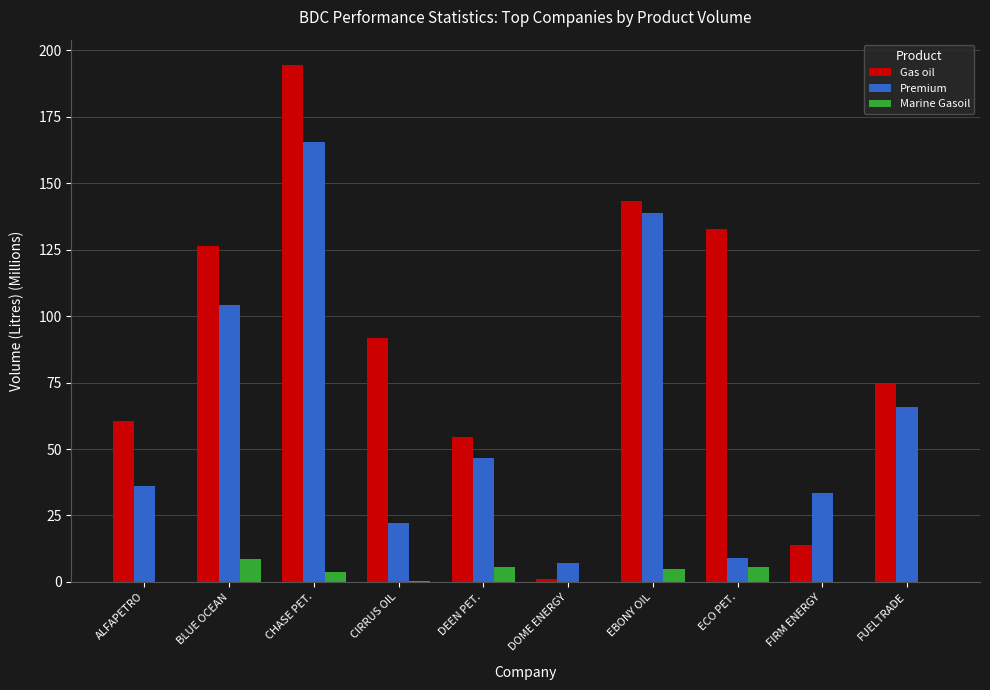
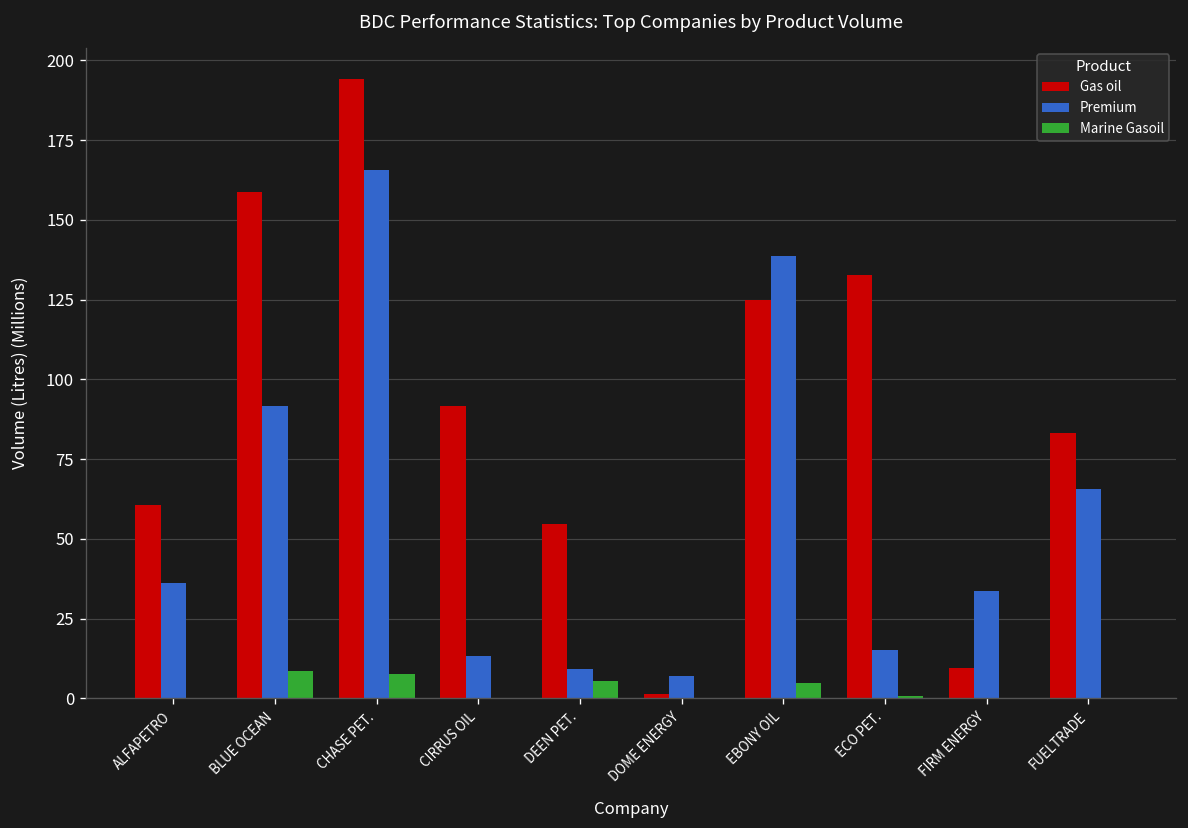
Gas oil, BLUE OCEAN: 126 -> 159
Premium, BLUE OCEAN: 104 -> 92
Marine Gasoil, CHASE PET.: 4 -> 8
Premium, CIRRUS OIL: 22 -> 13
Premium, DEEN PET.: 46 -> 9
Gas oil, EBONY OIL: 143 -> 125
Premium, ECO PET.: 9 -> 15
Marine Gasoil, ECO PET.: 6 -> 1
Gas oil, FIRM ENERGY: 14 -> 9
Gas oil, FUELTRADE: 75 -> 83
